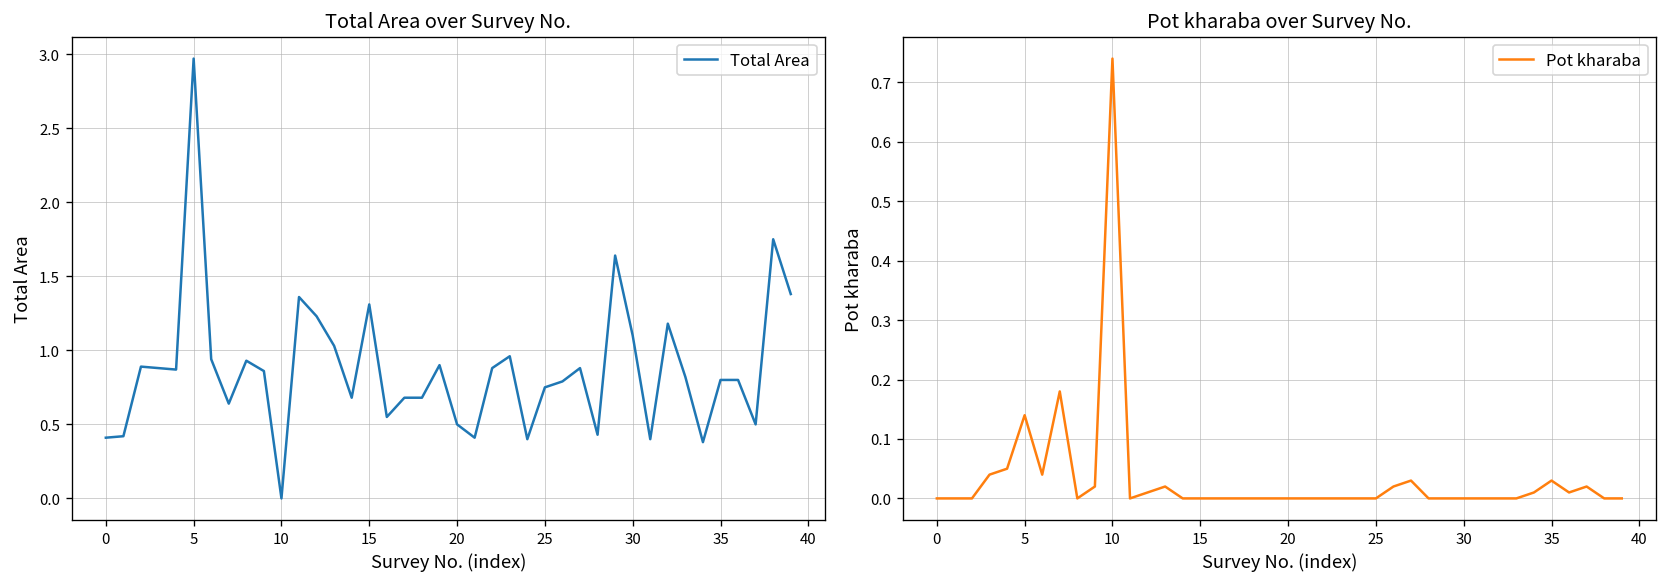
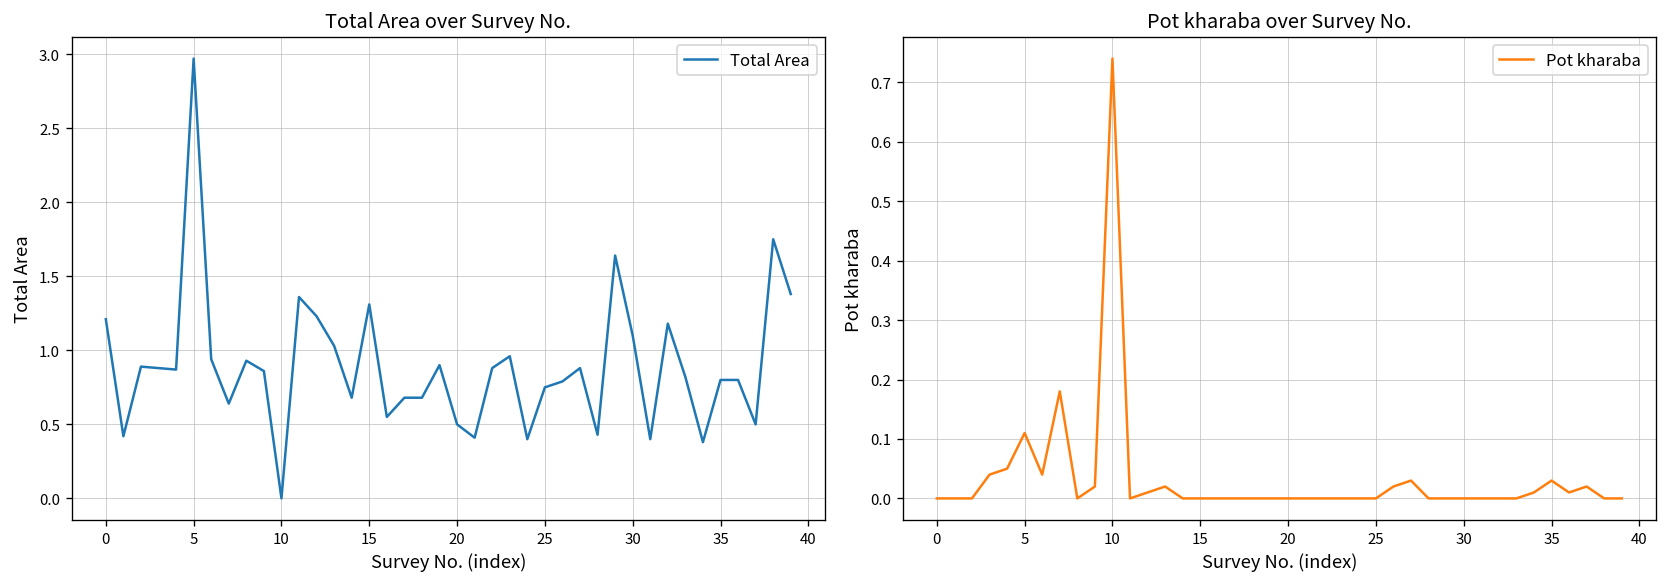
Total Area over Survey No., 0: 0.41 -> 1.21
Pot kharaba over Survey No., 5: 0.14 -> 0.11
